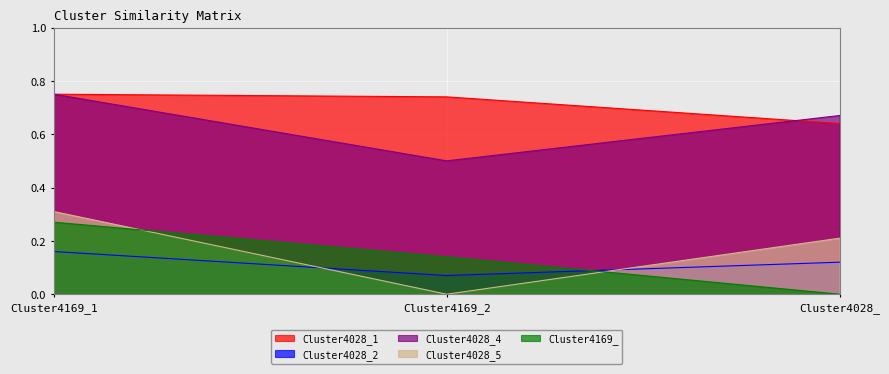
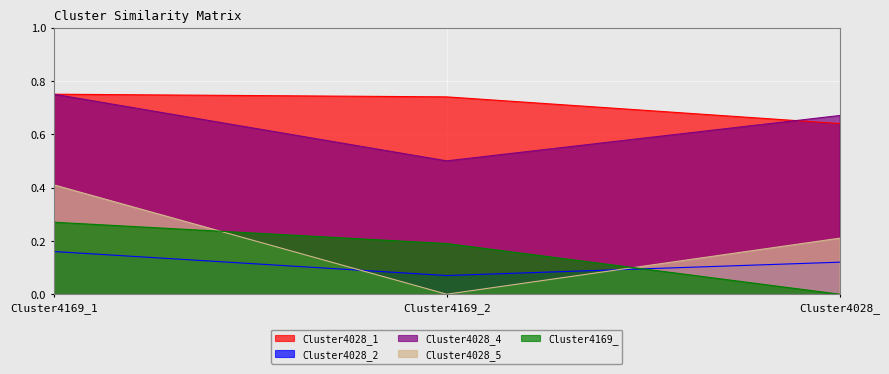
Cluster4028_5, Cluster4169_1: 0.31 -> 0.41
Cluster4169_, Cluster4169_2: 0.14 -> 0.19
